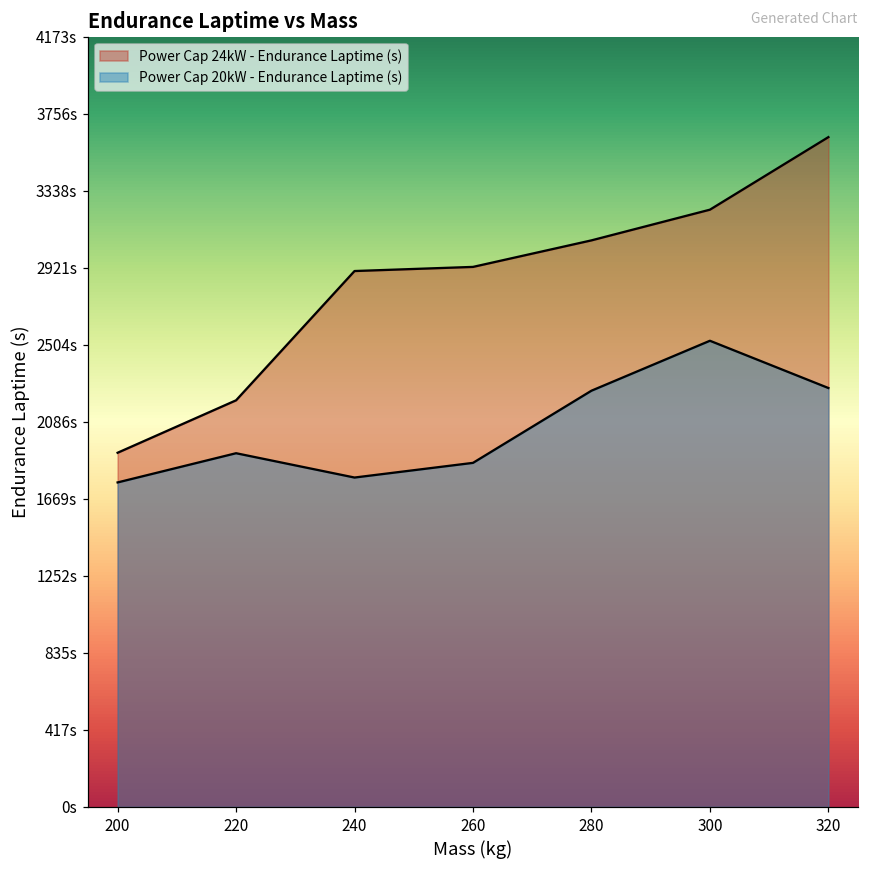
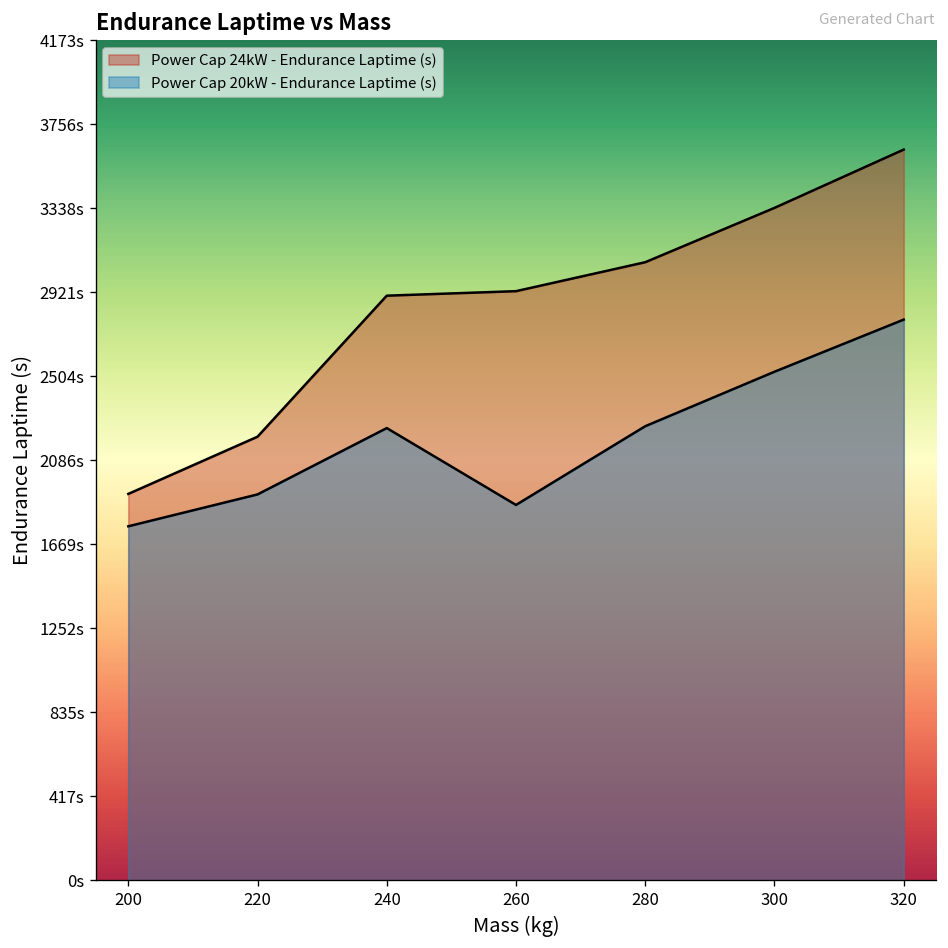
Power Cap 20kW - Endurance Laptime (s), 240: 1780s -> 2250s
Power Cap 24kW - Endurance Laptime (s), 300: 3240s -> 3340s
Power Cap 20kW - Endurance Laptime (s), 320: 2270s -> 2780s
